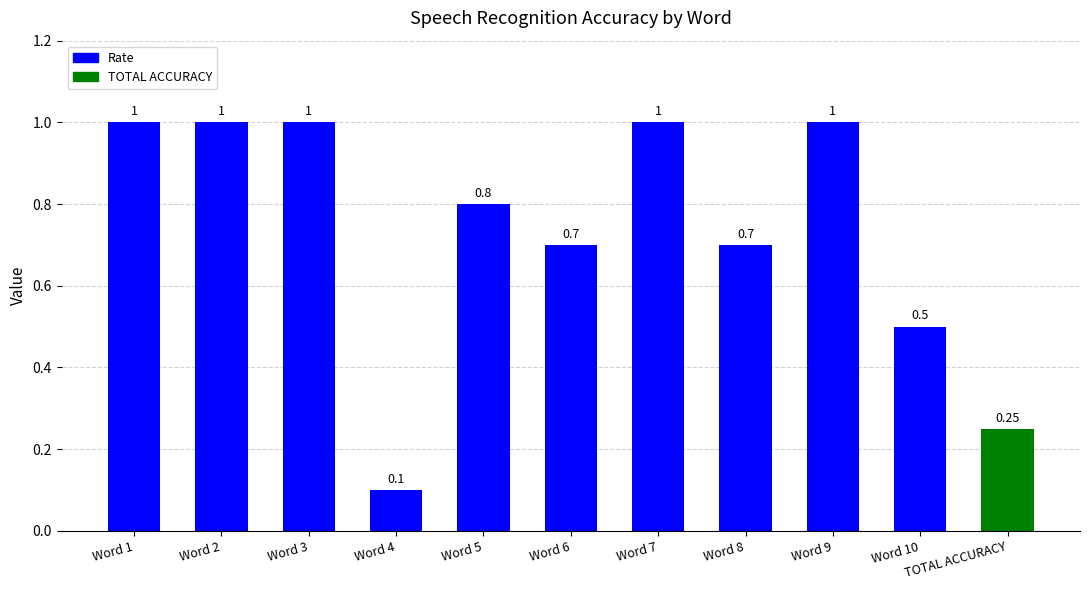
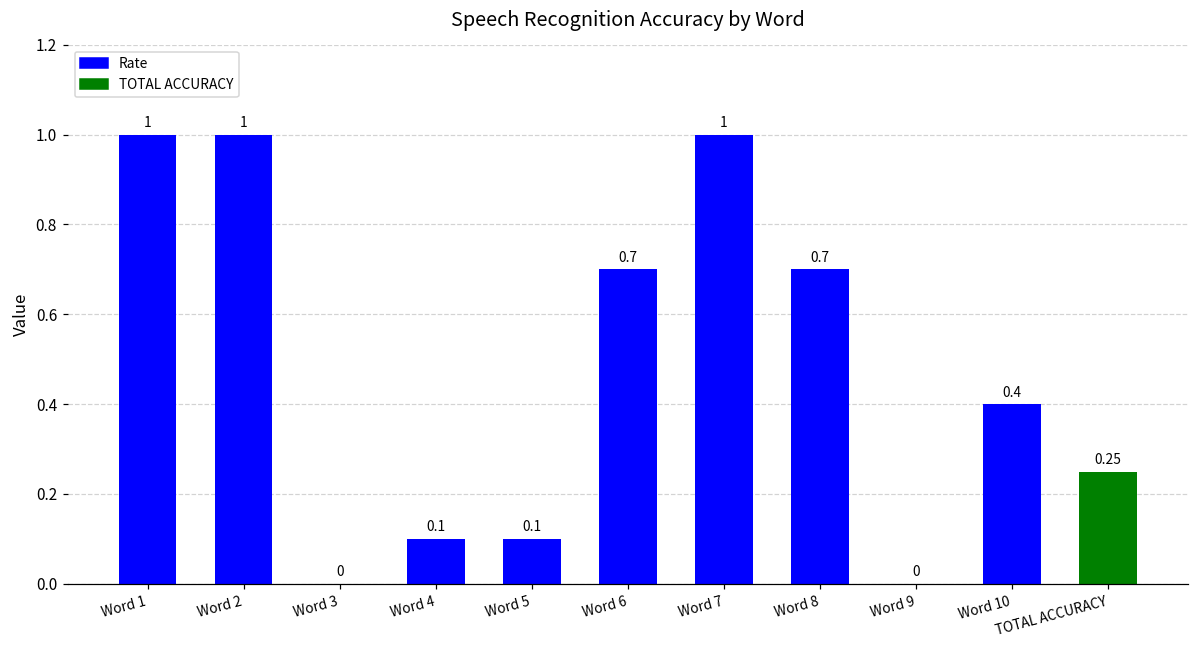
Word 3: 1 -> 0
Word 5: 0.8 -> 0.1
Word 9: 1 -> 0
Word 10: 0.5 -> 0.4
